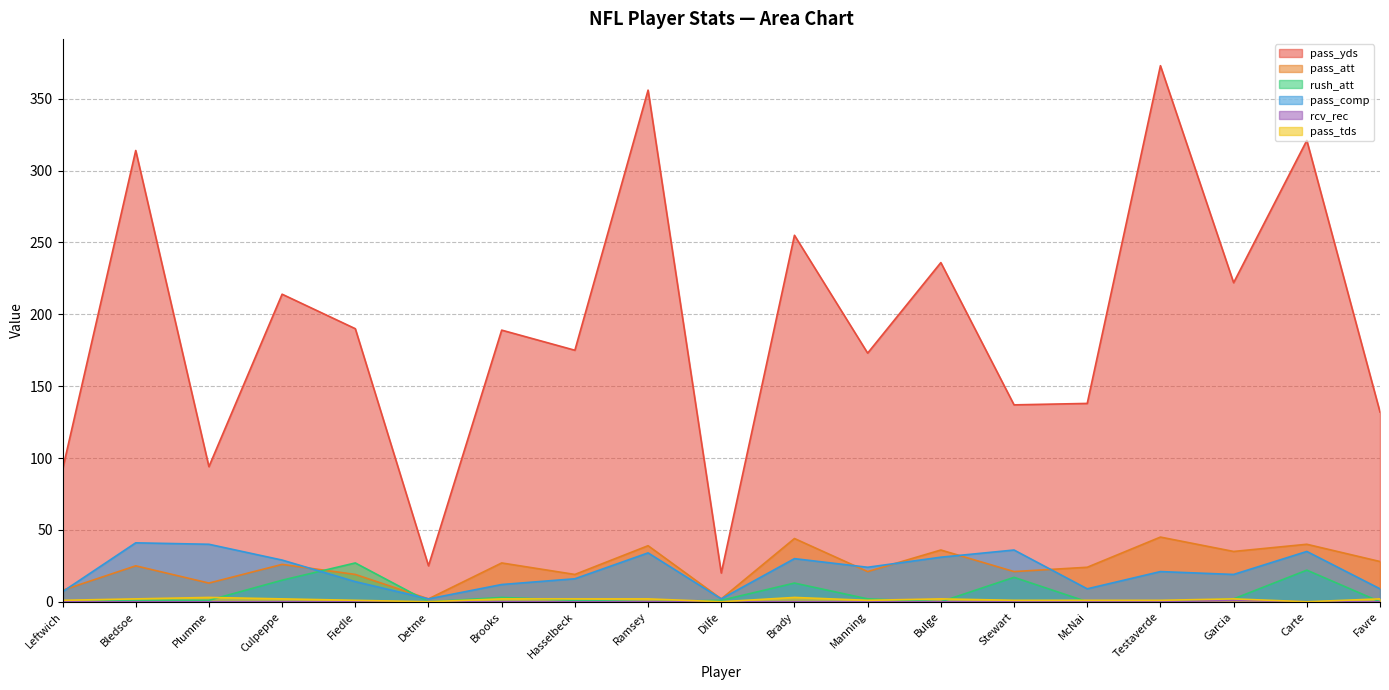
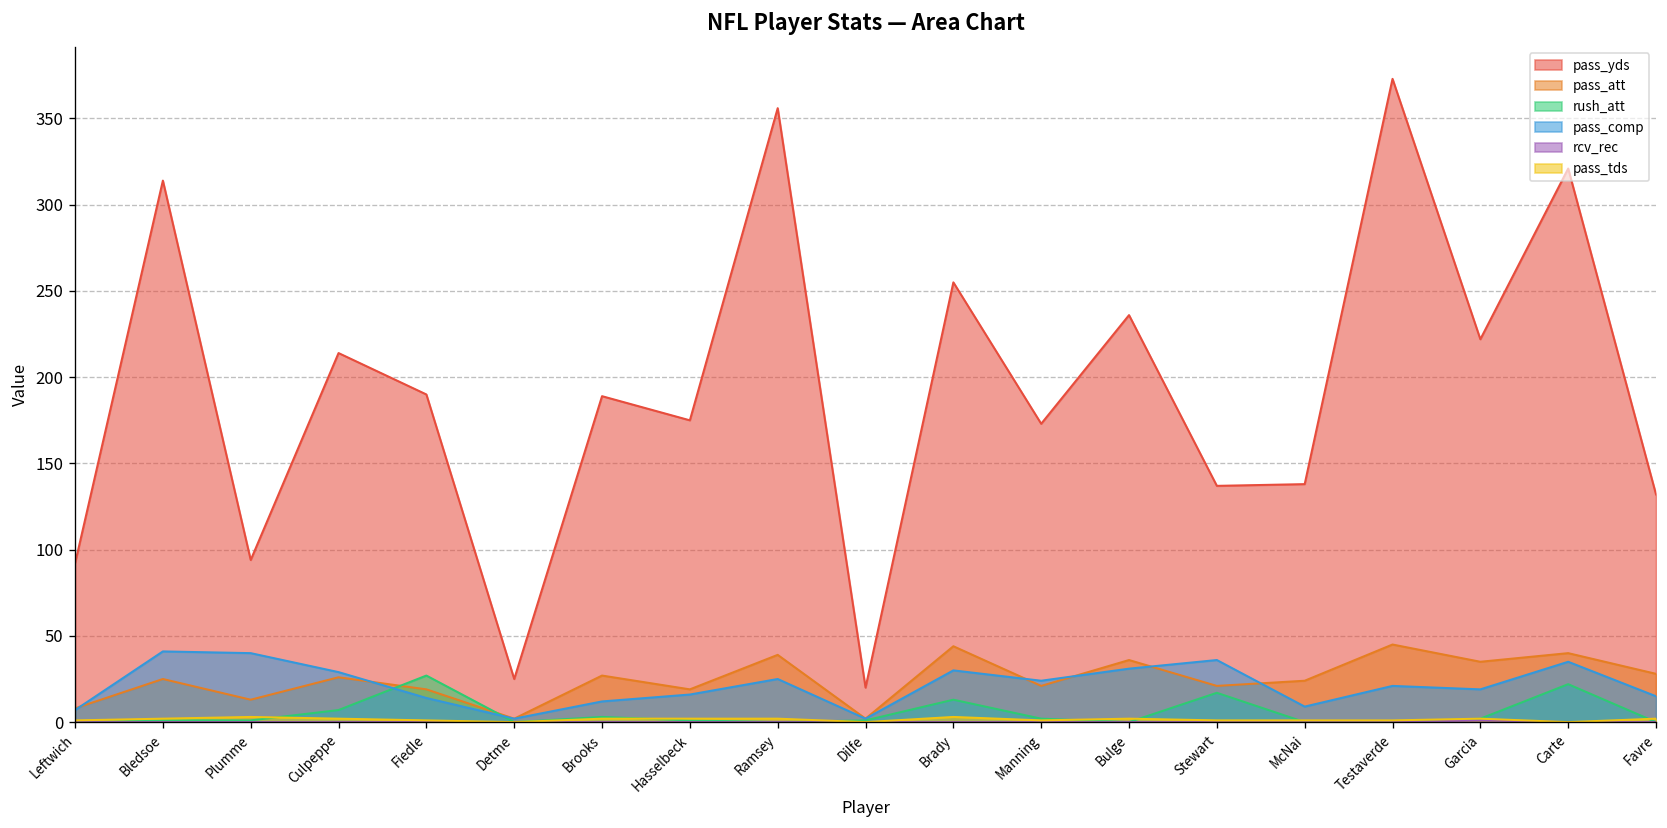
rush_att, Culpeppe: 15 -> 7
pass_comp, Ramsey: 34 -> 25
pass_comp, Favre: 9 -> 15
